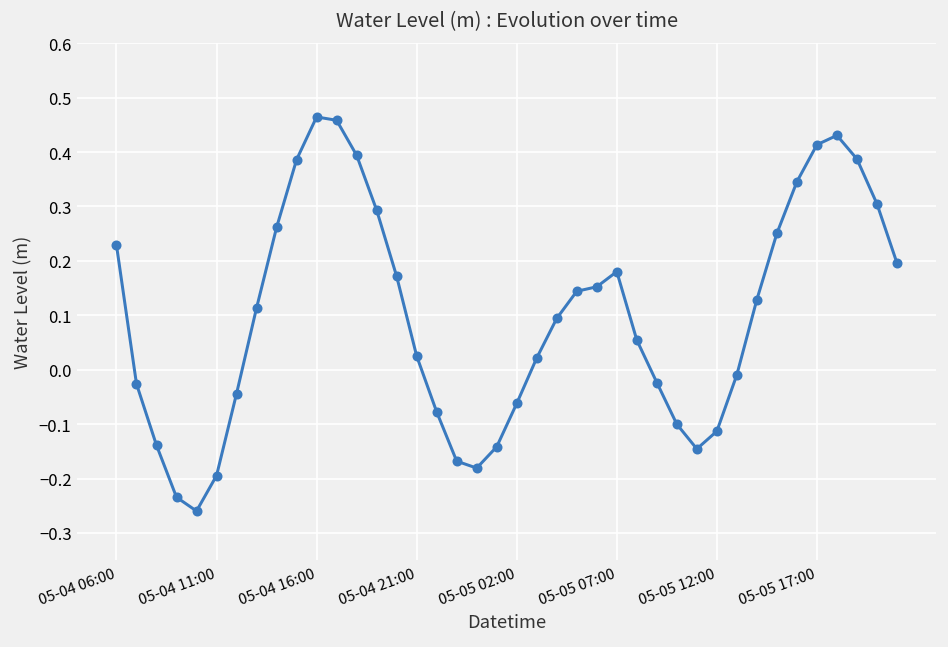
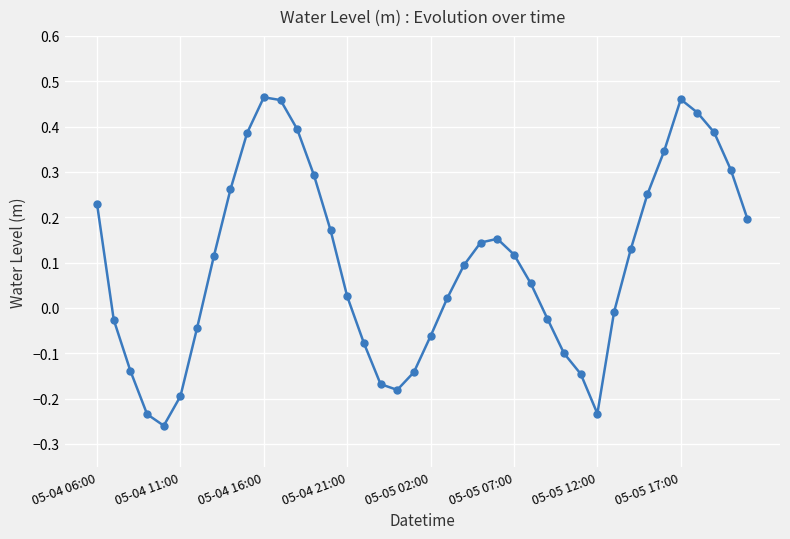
05-05 07:00: 0.18 -> 0.12
05-05 12:00: -0.11 -> -0.23
05-05 17:00: 0.41 -> 0.46
